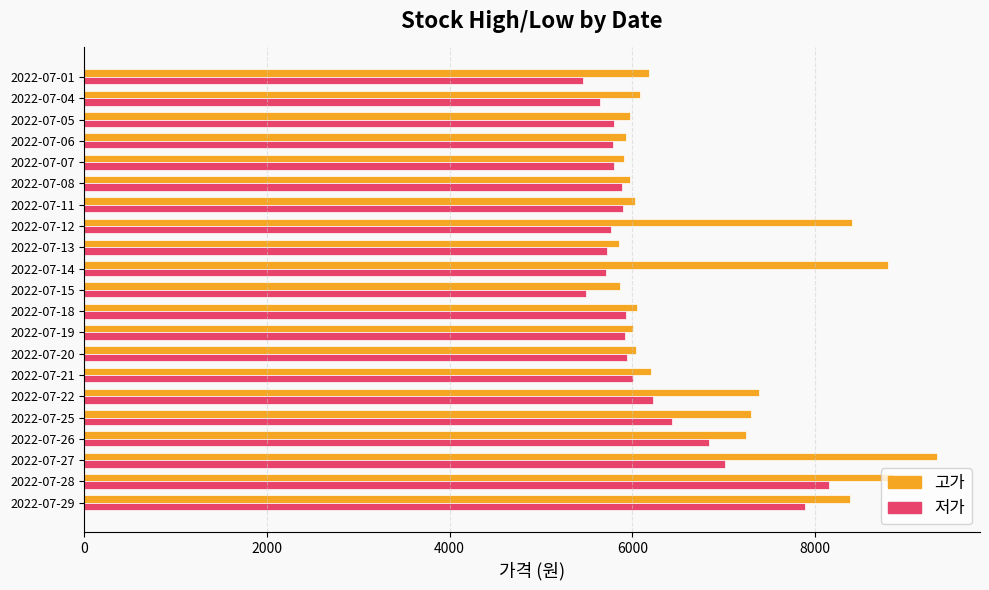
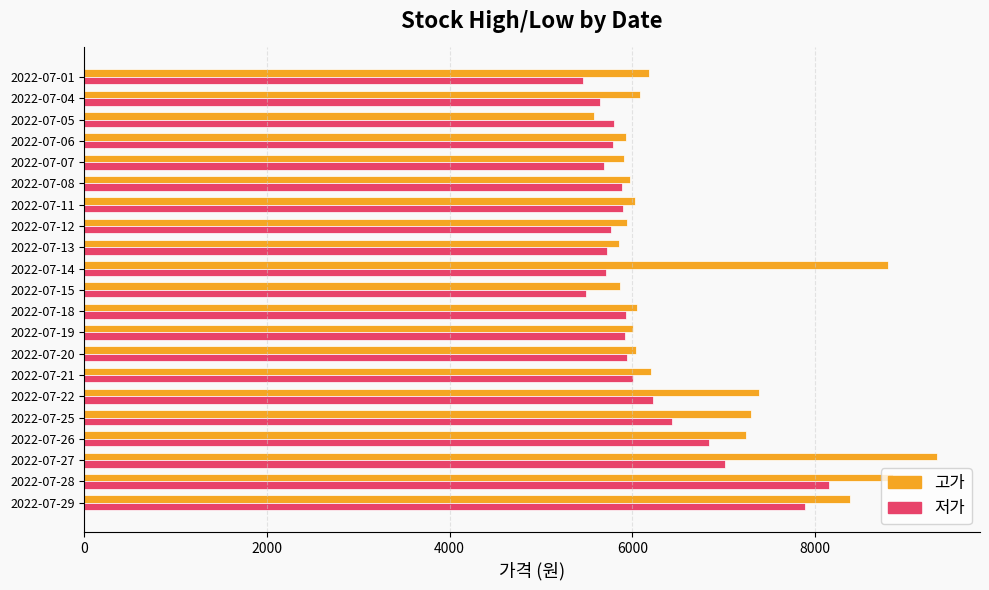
고가, 2022-07-05: 6000 -> 5600
저가, 2022-07-07: 5800 -> 5700
고가, 2022-07-12: 8400 -> 5900
